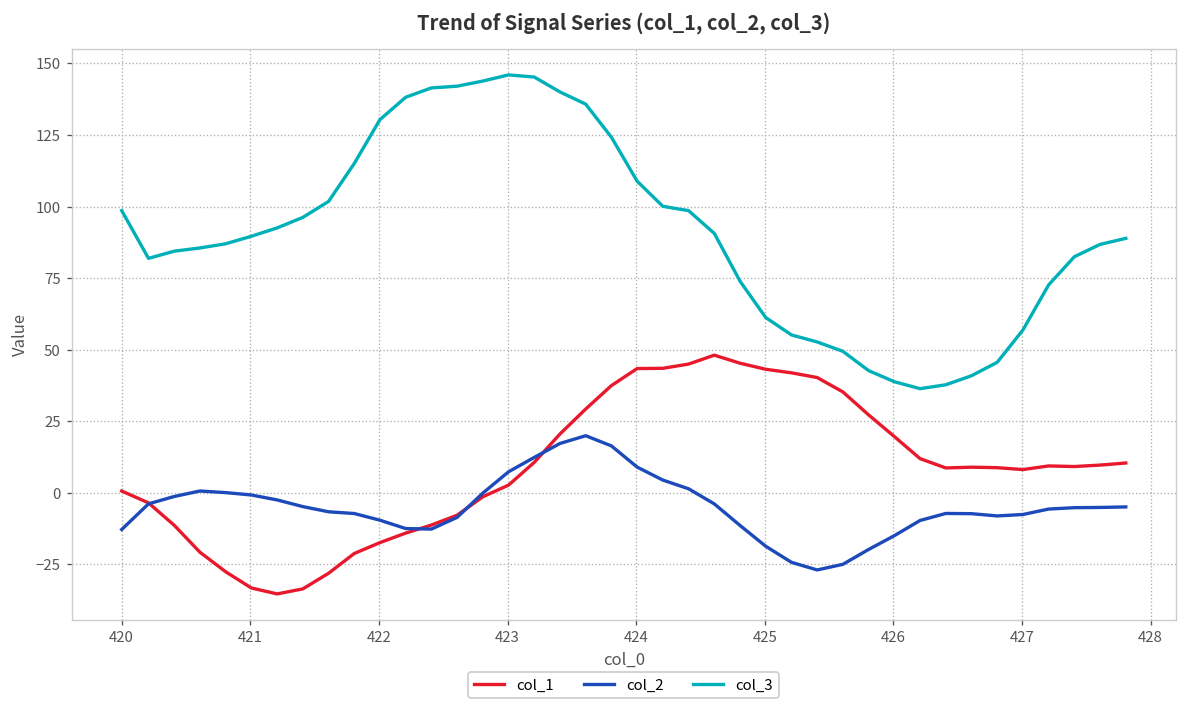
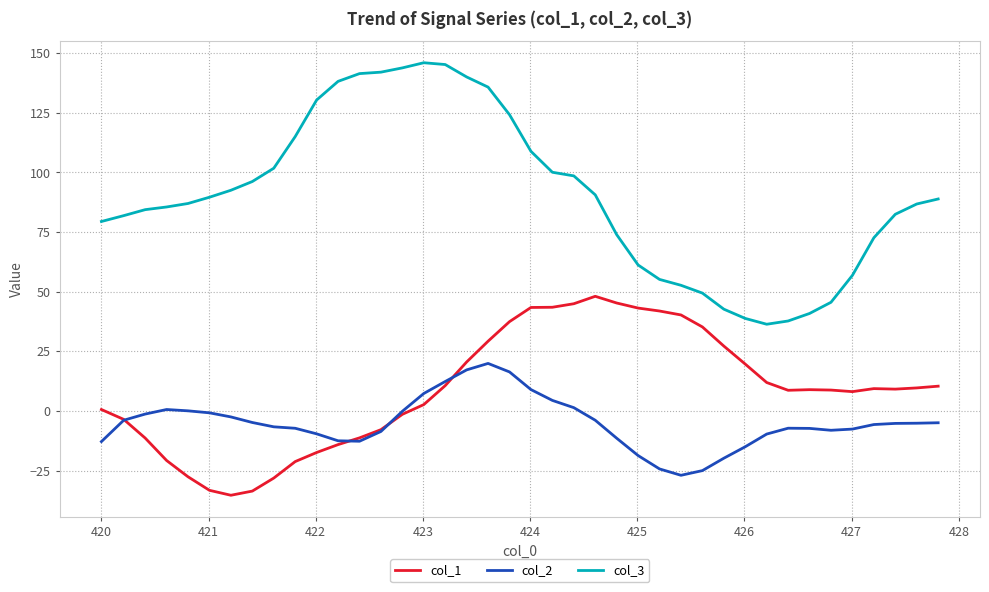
col_3, 420: 99 -> 79
